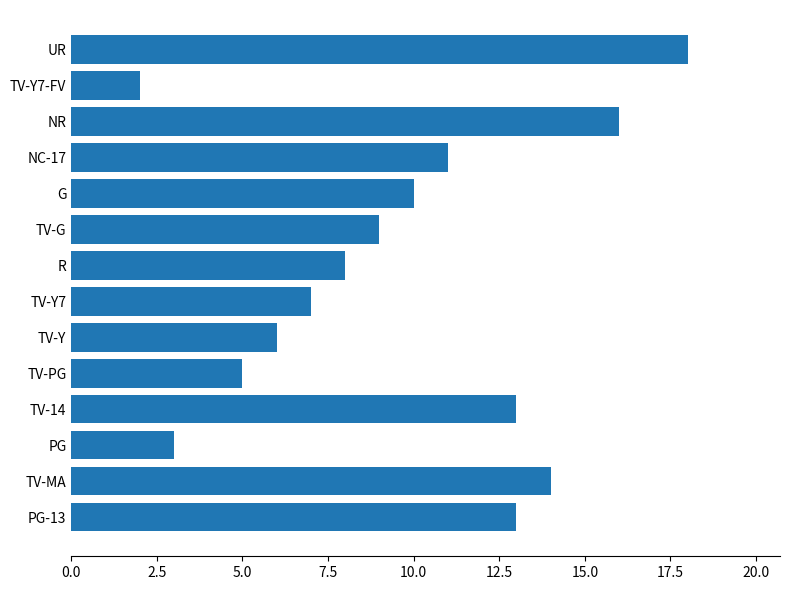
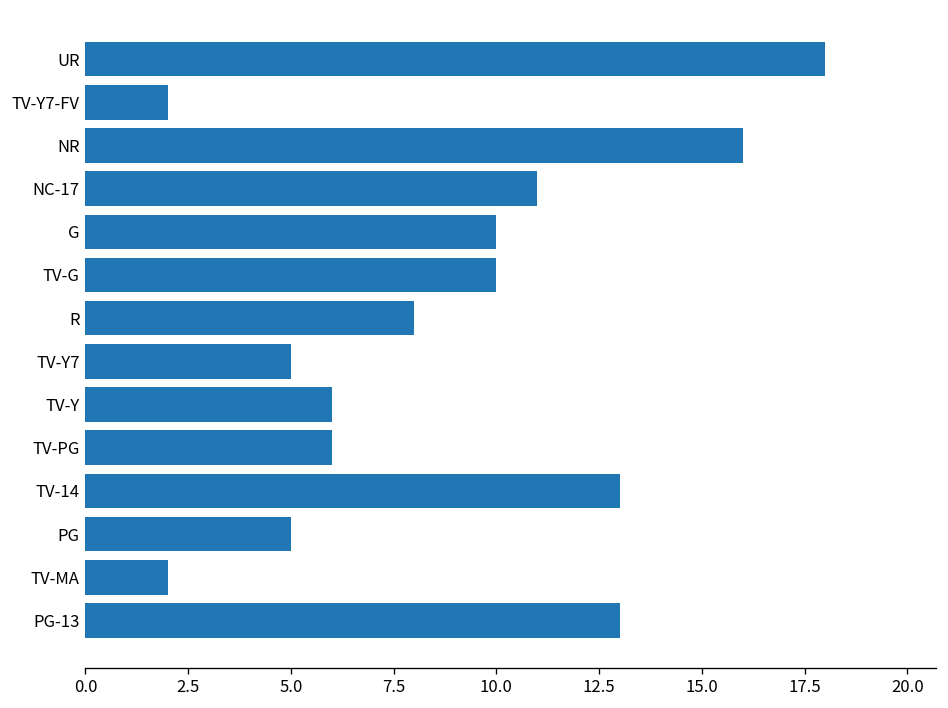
TV-G: 9 -> 10
TV-Y7: 7 -> 5
TV-PG: 5 -> 6
PG: 3 -> 5
TV-MA: 14 -> 2
